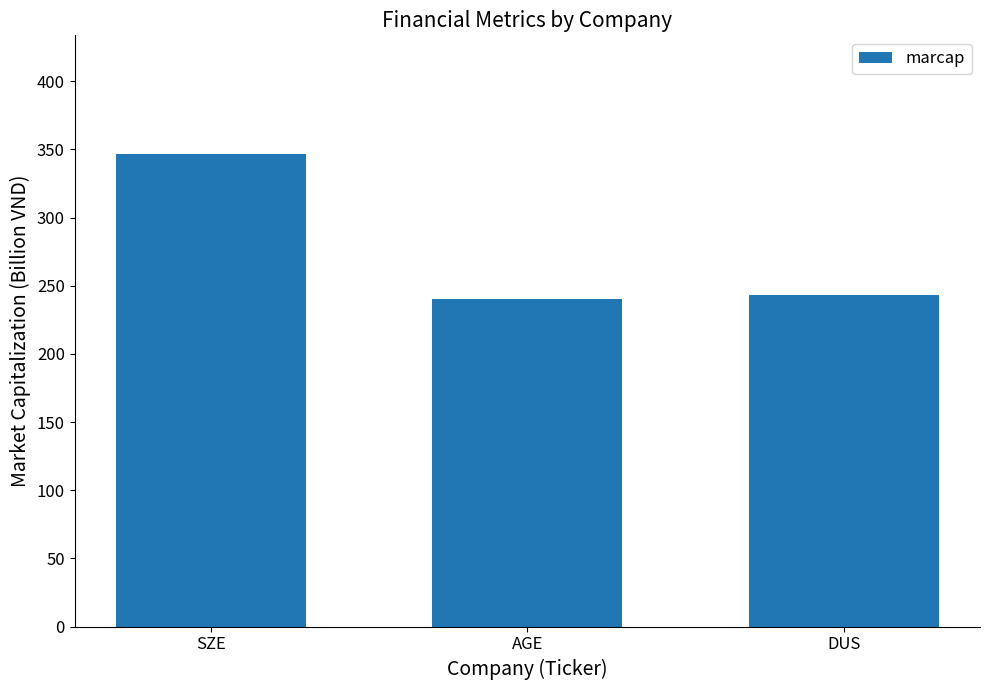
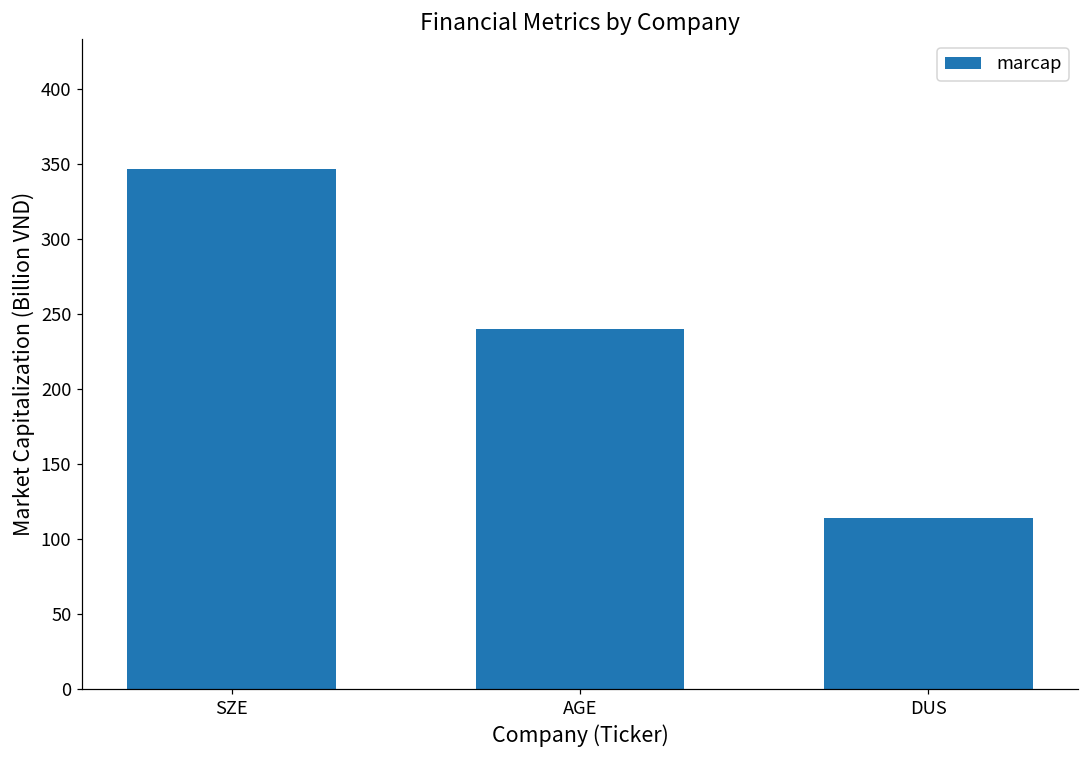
DUS: 243 -> 114
